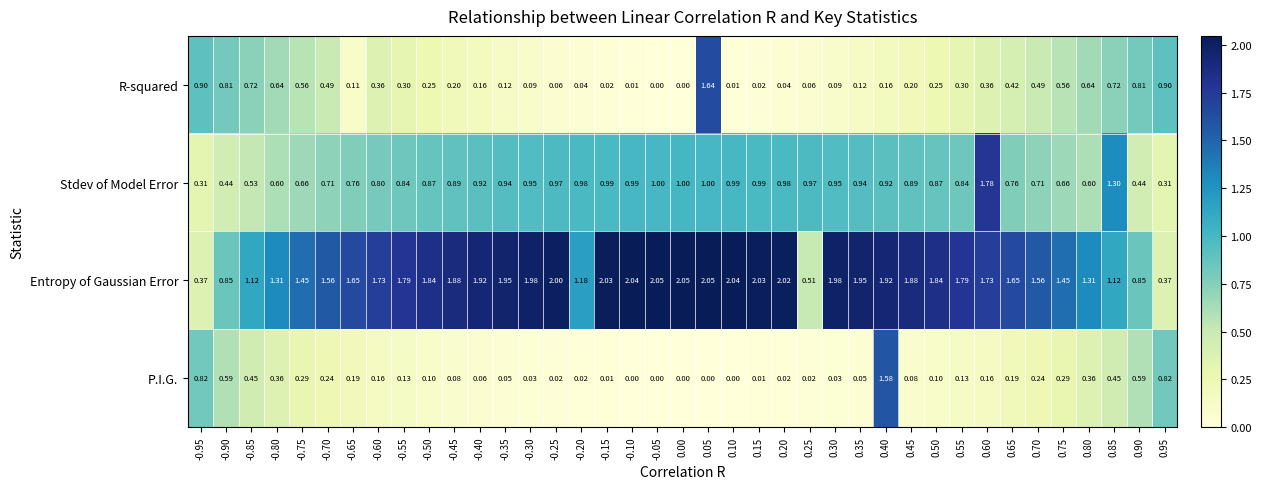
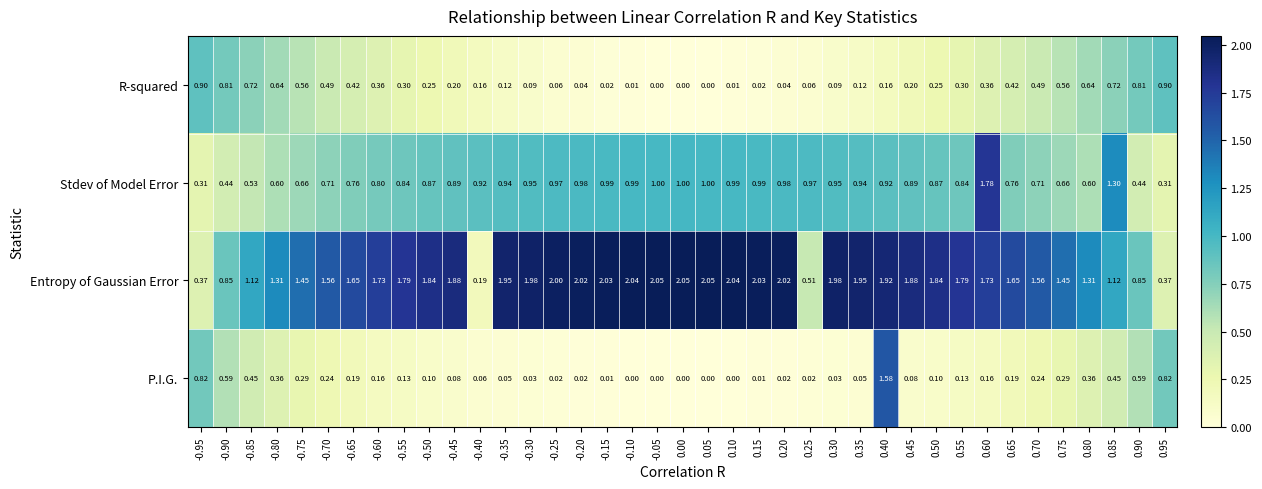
R-squared, -0.65: 0.11 -> 0.42
R-squared, 0.05: 1.64 -> 0.00
Entropy of Gaussian Error, -0.40: 1.92 -> 0.19
Entropy of Gaussian Error, -0.20: 1.18 -> 2.02
